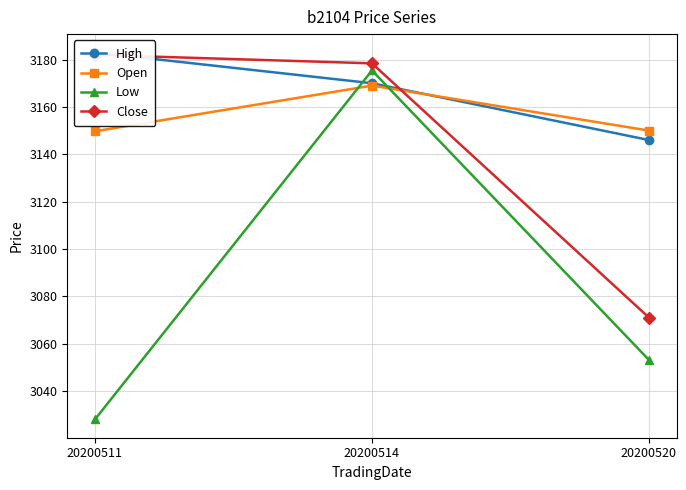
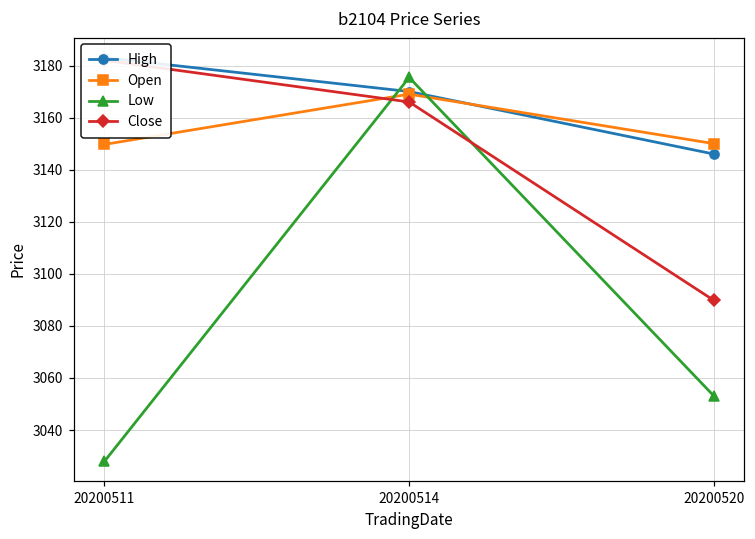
Close, 20200514: 3178 -> 3166
Close, 20200520: 3071 -> 3090
